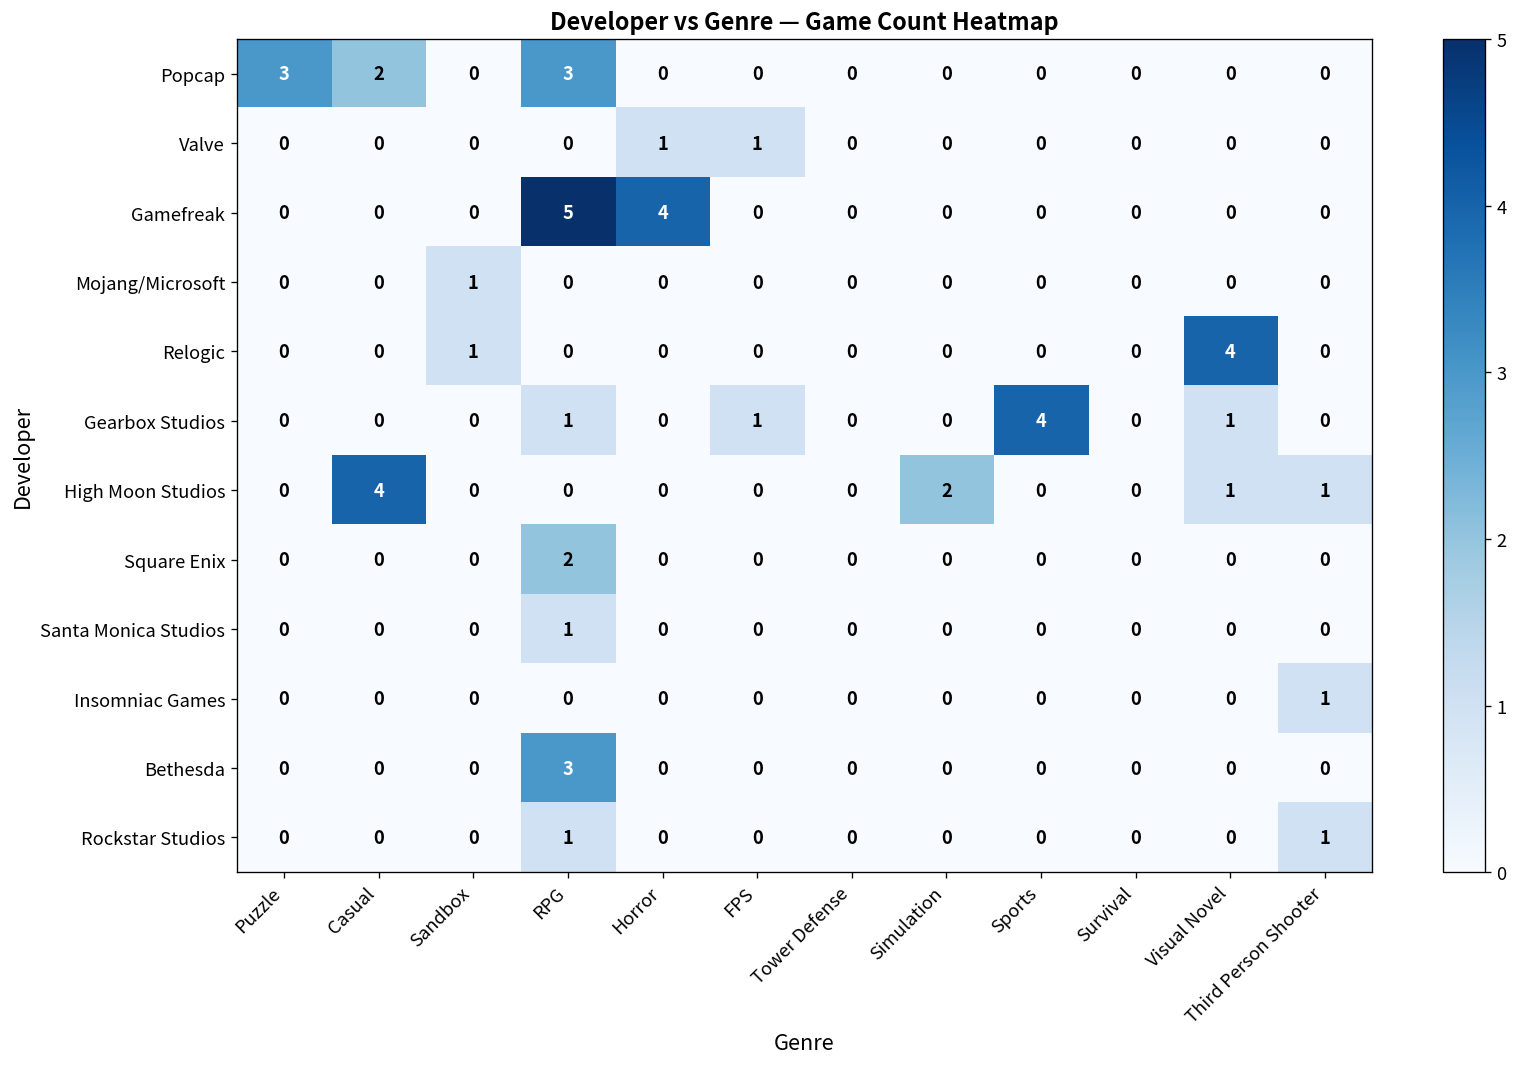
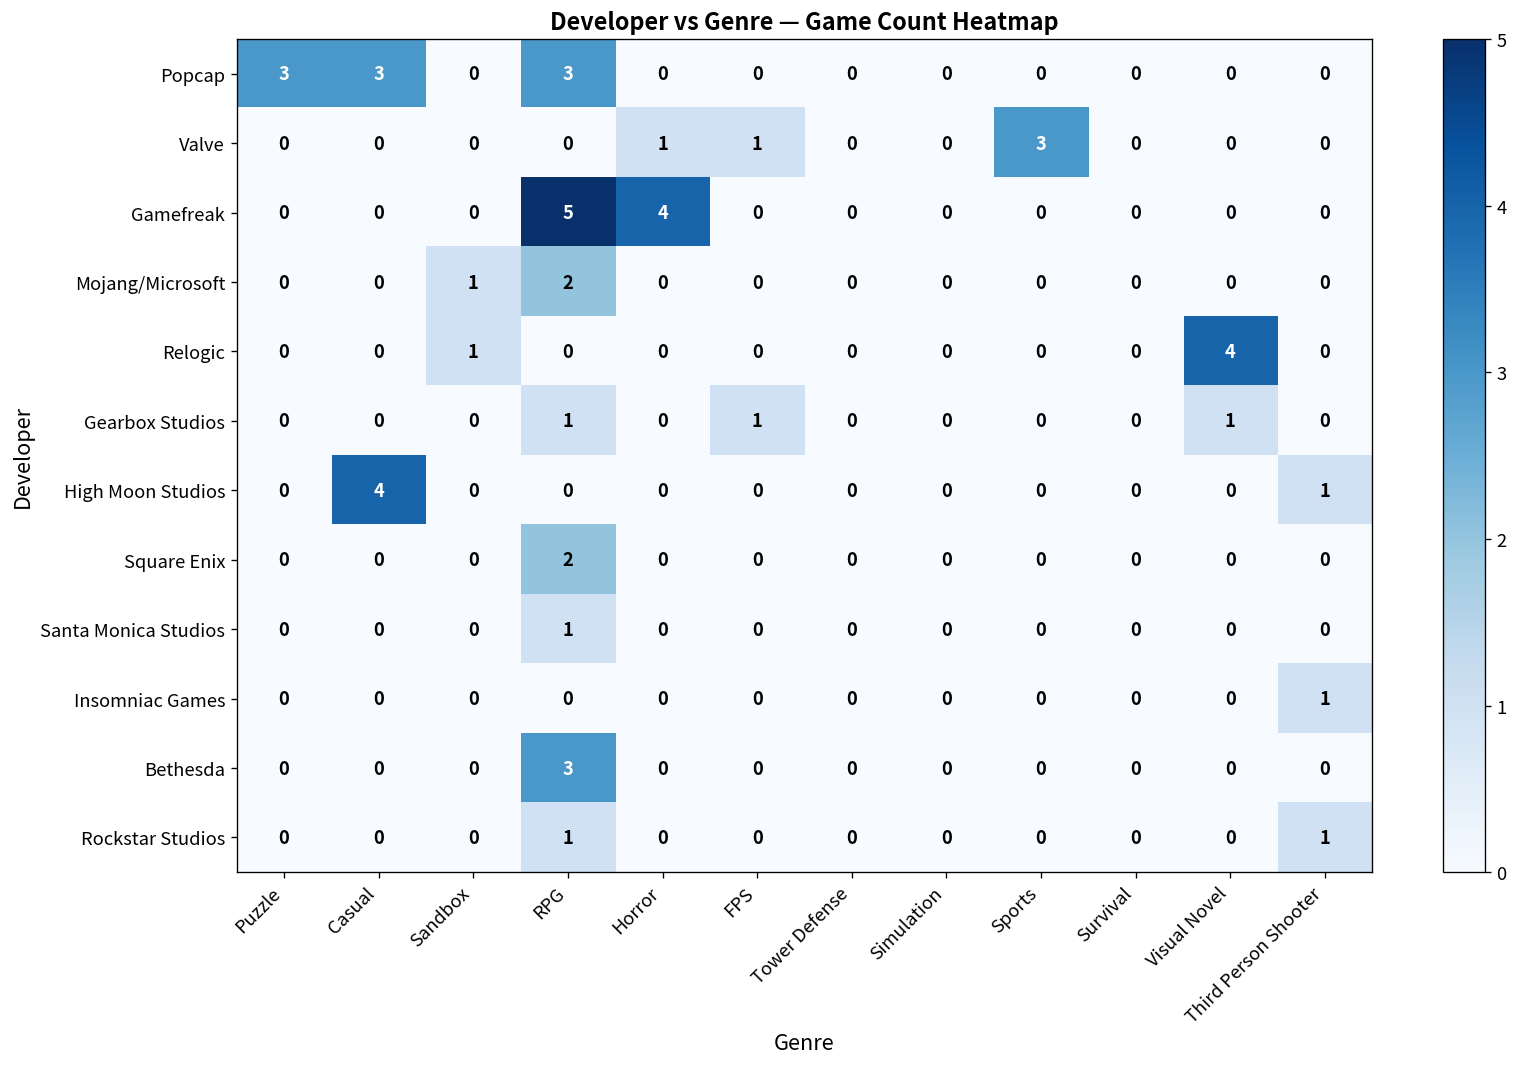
Popcap, Casual: 2 -> 3
Valve, Sports: 0 -> 3
Mojang/Microsoft, RPG: 0 -> 2
Gearbox Studios, Sports: 4 -> 0
High Moon Studios, Simulation: 2 -> 0
High Moon Studios, Visual Novel: 1 -> 0
